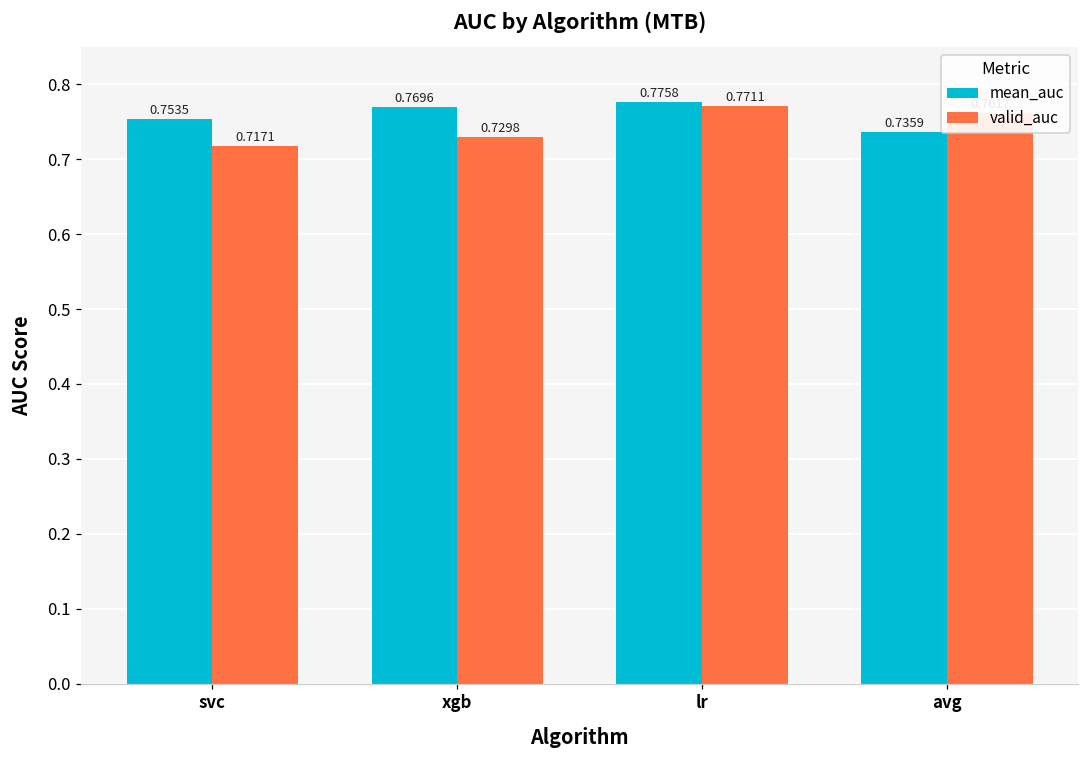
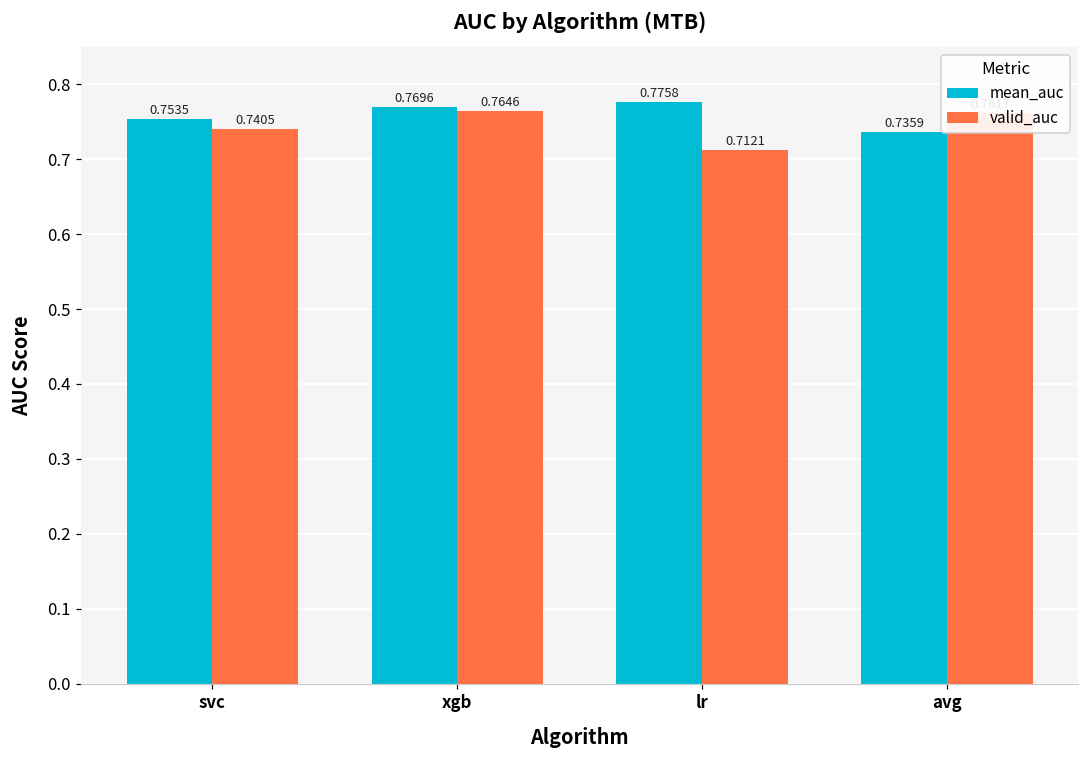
valid_auc, svc: 0.7171 -> 0.7405
valid_auc, xgb: 0.7298 -> 0.7646
valid_auc, lr: 0.7711 -> 0.7121
